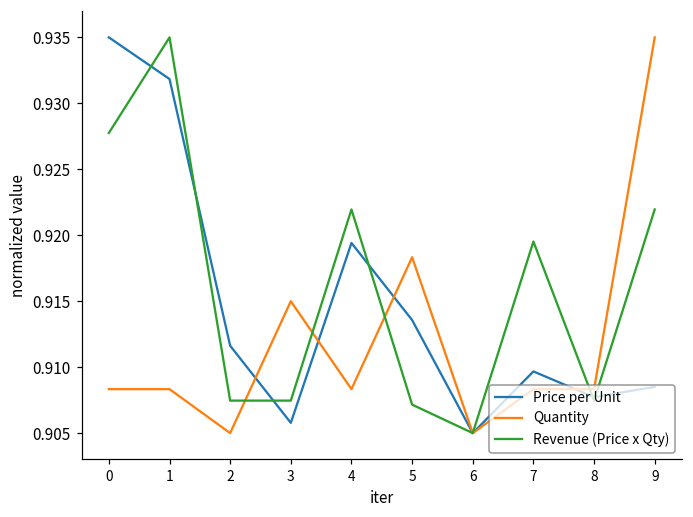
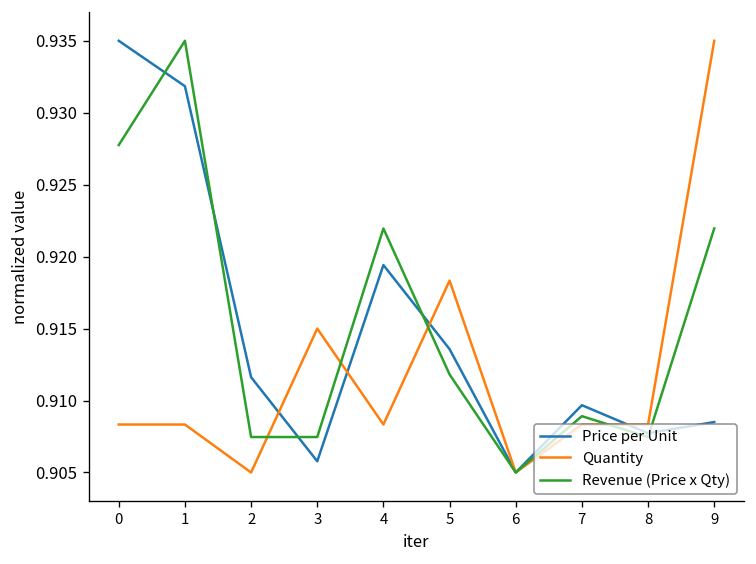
Revenue (Price x Qty), 5: 0.9072 -> 0.9118
Revenue (Price x Qty), 7: 0.9195 -> 0.9089
